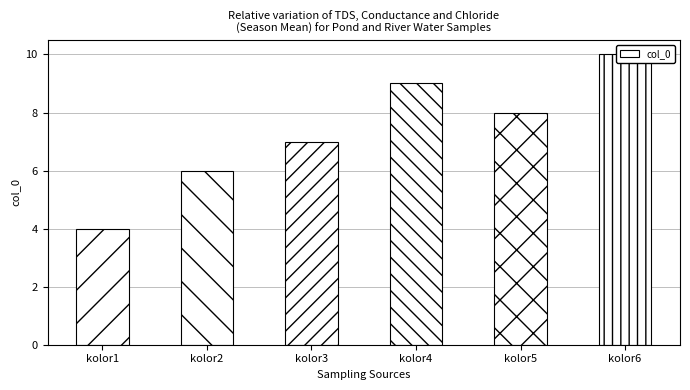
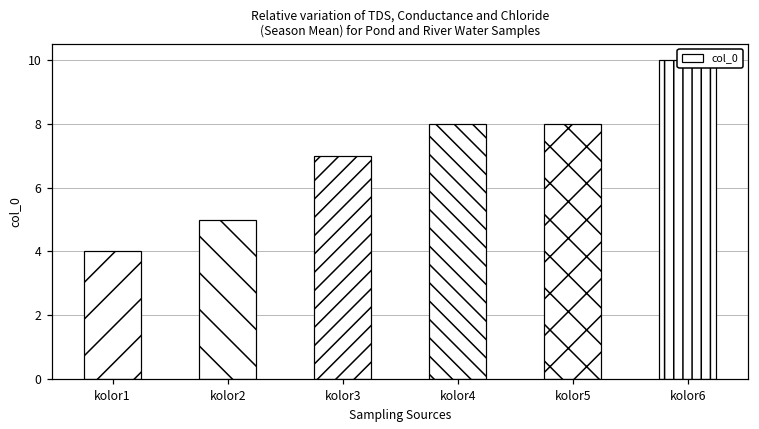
kolor2: 6 -> 5
kolor4: 9 -> 8
